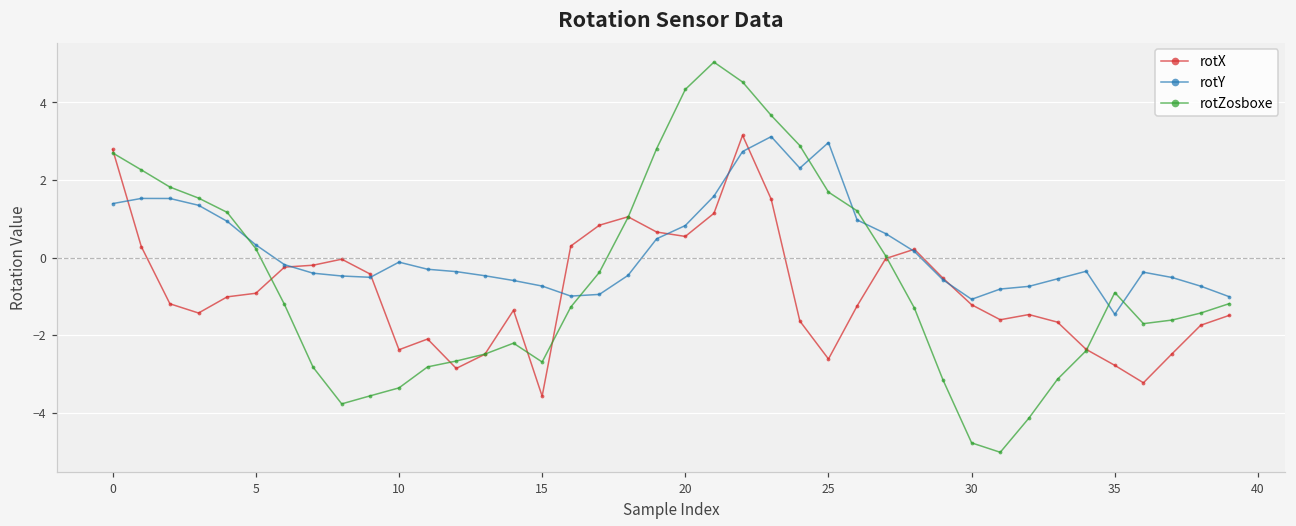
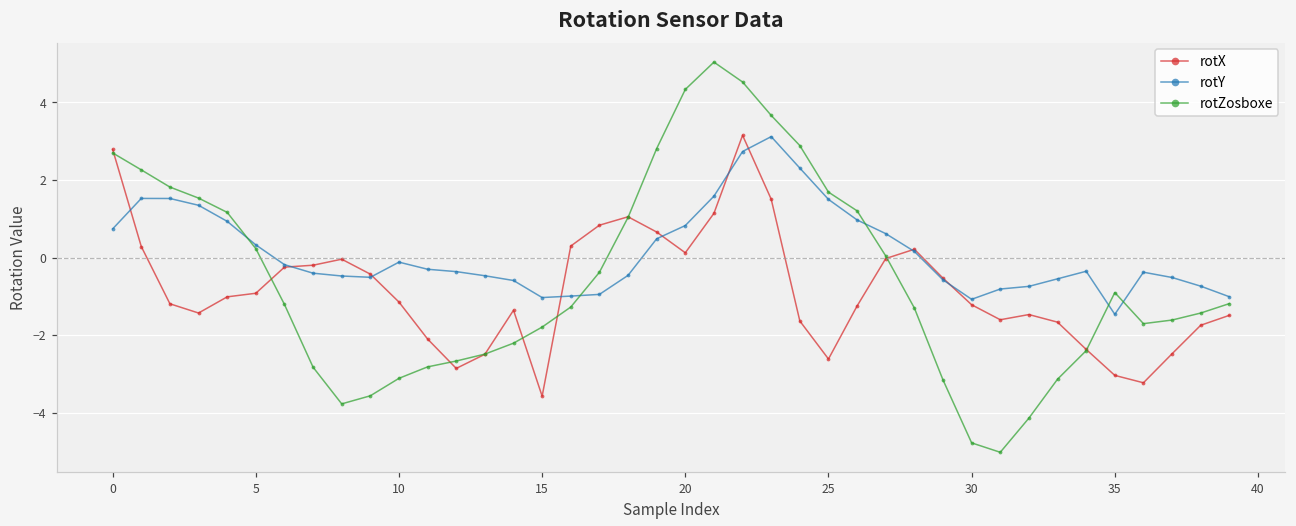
rotY, 0: 1.4 -> 0.7
rotX, 10: -2.4 -> -1.1
rotZosboxe, 10: -3.4 -> -3.1
rotY, 15: -0.7 -> -1.0
rotZosboxe, 15: -2.7 -> -1.8
rotX, 20: 0.5 -> 0.1
rotY, 25: 3.0 -> 1.5
rotX, 35: -2.8 -> -3.0
